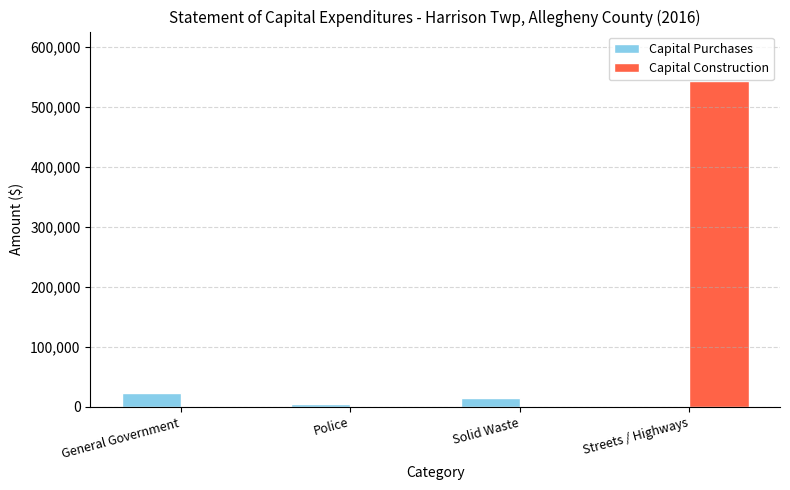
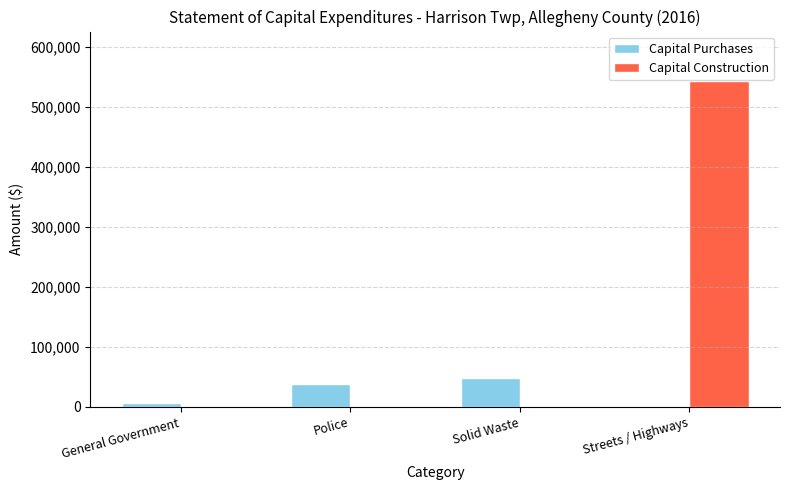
Capital Purchases, General Government: 20,000 -> 10,000
Capital Purchases, Police: 10,000 -> 40,000
Capital Purchases, Solid Waste: 10,000 -> 50,000
